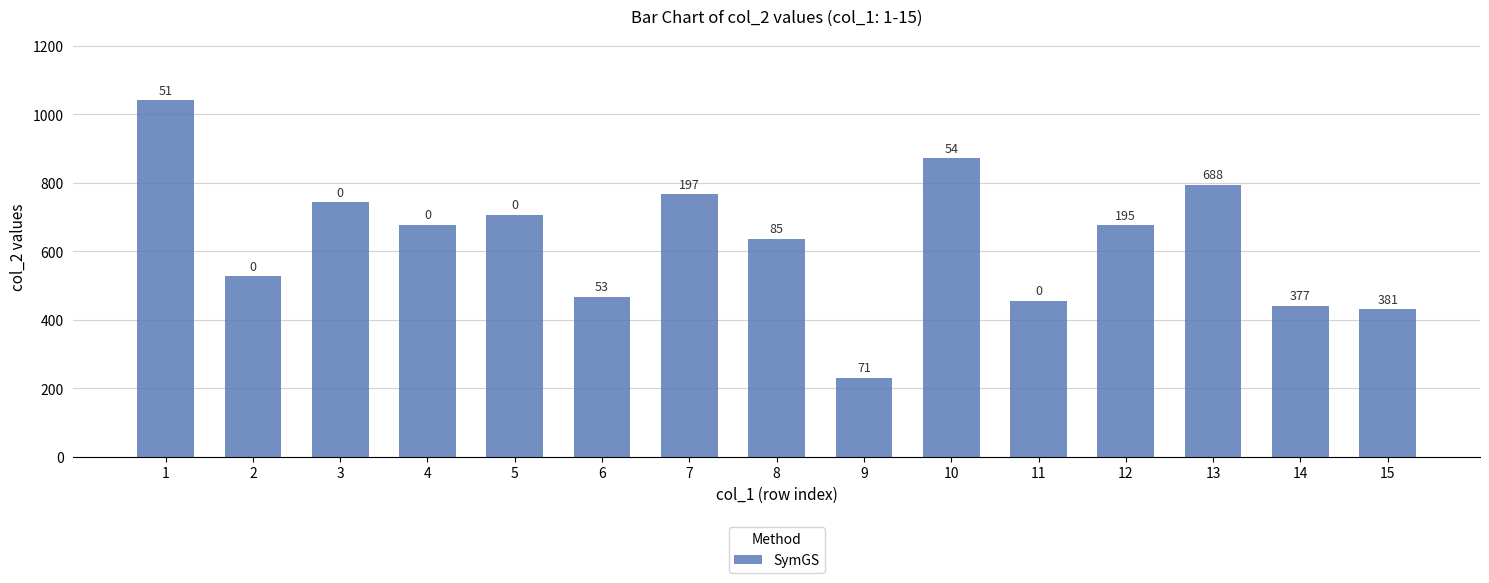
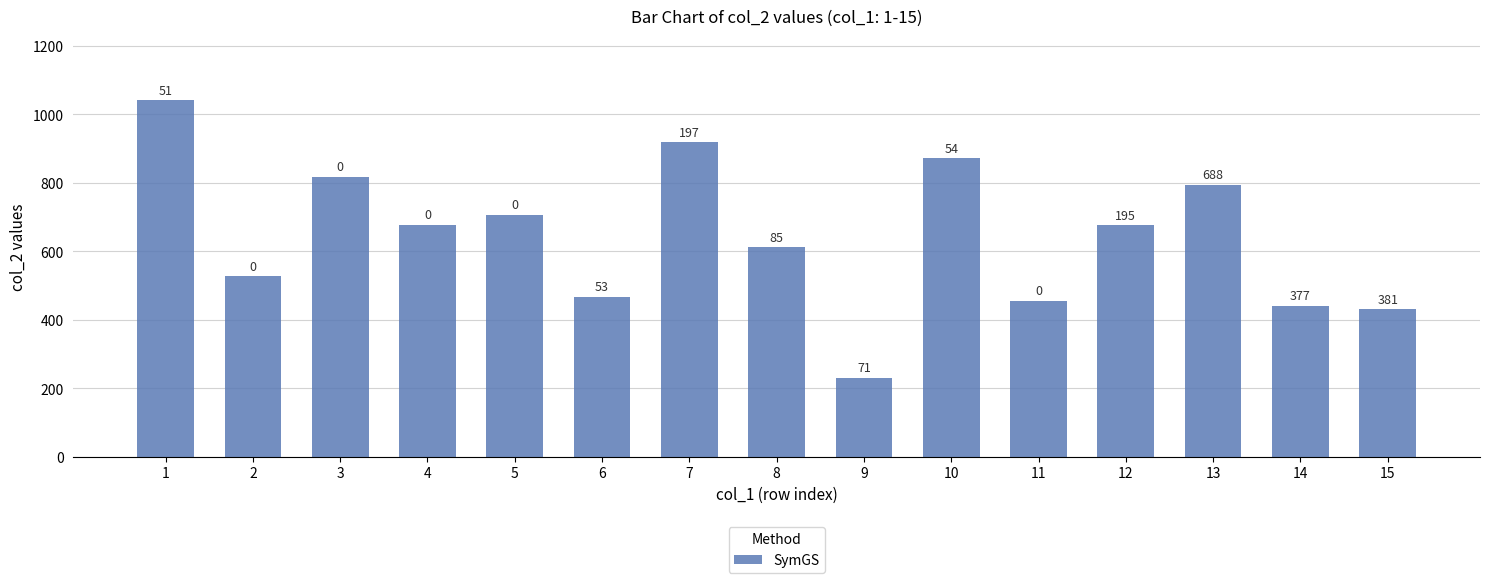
3: 740 -> 820
7: 770 -> 920
8: 640 -> 610
